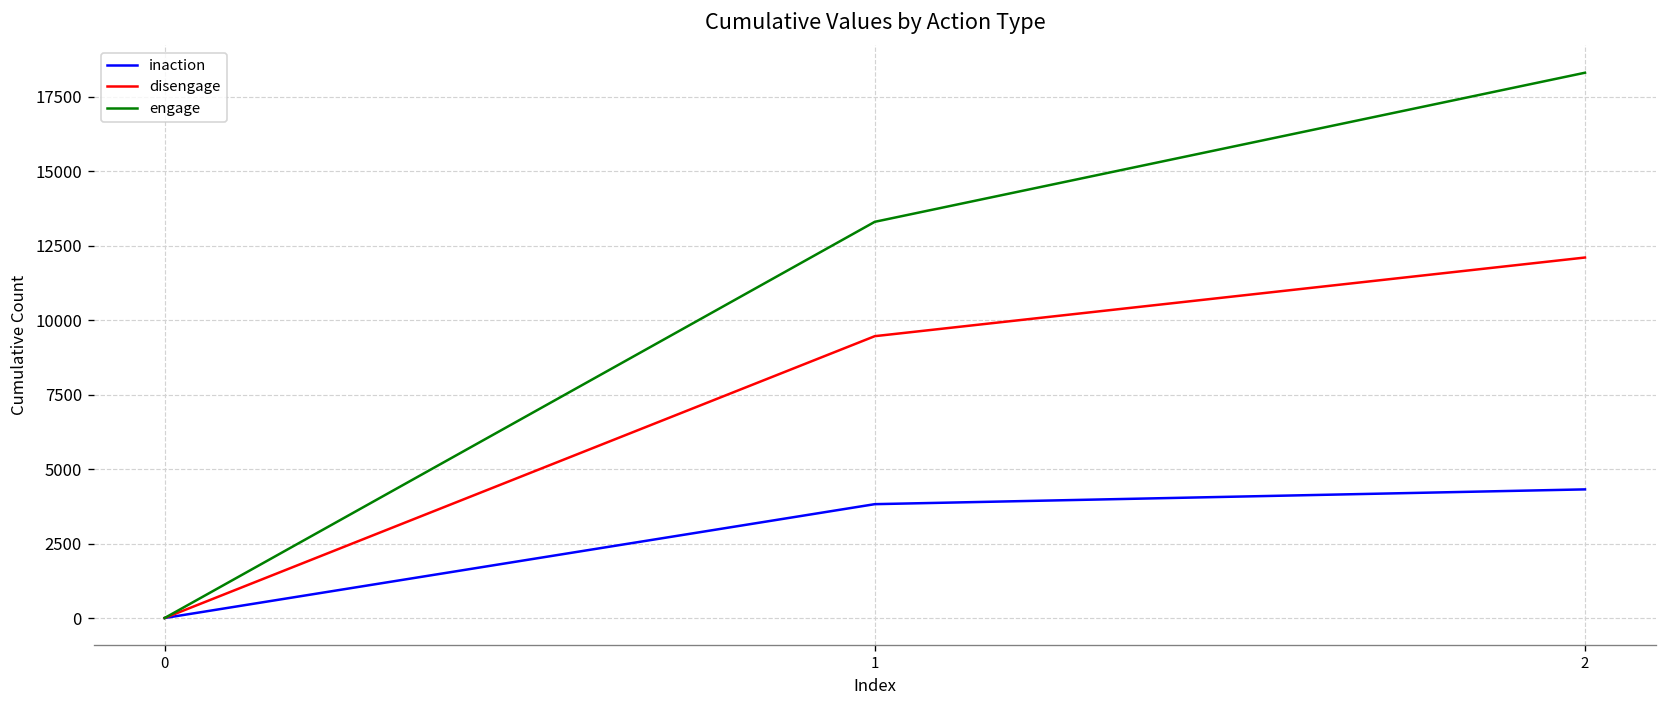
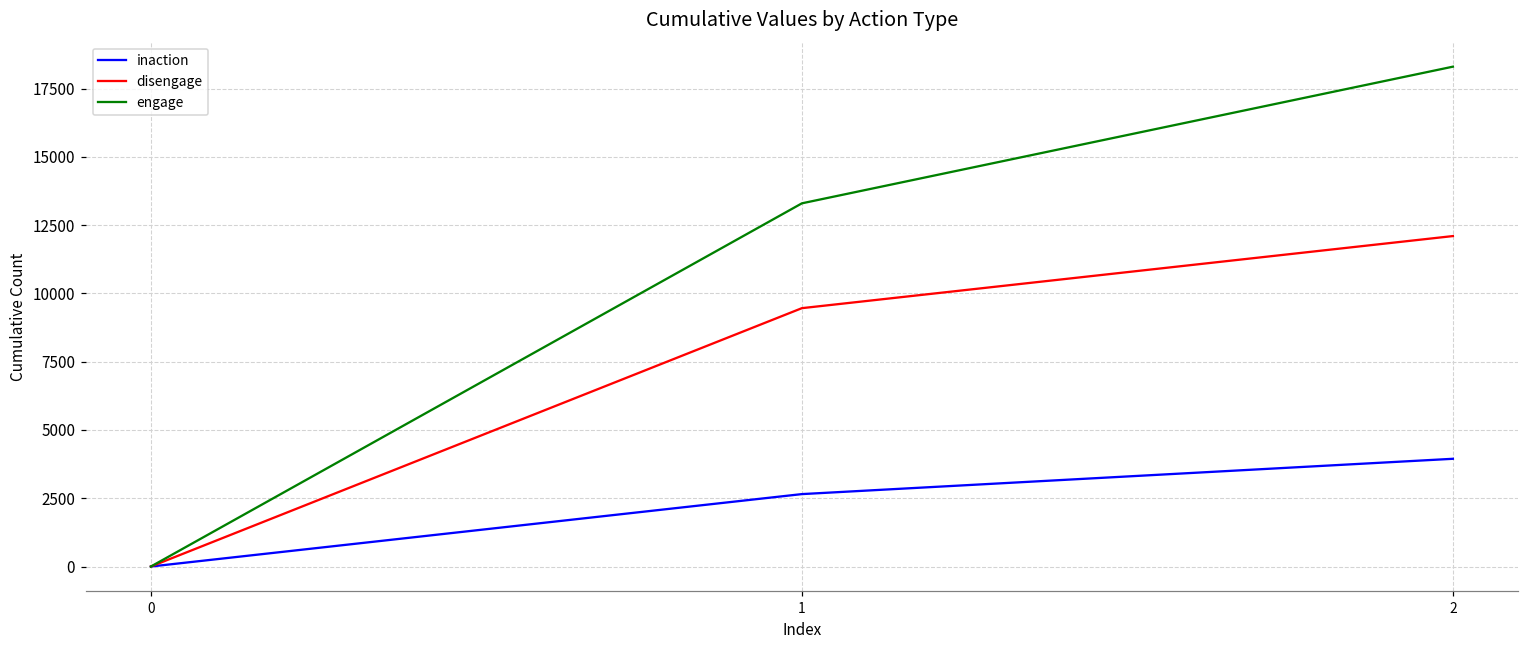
inaction, 1: 3800 -> 2700
inaction, 2: 4300 -> 3900
